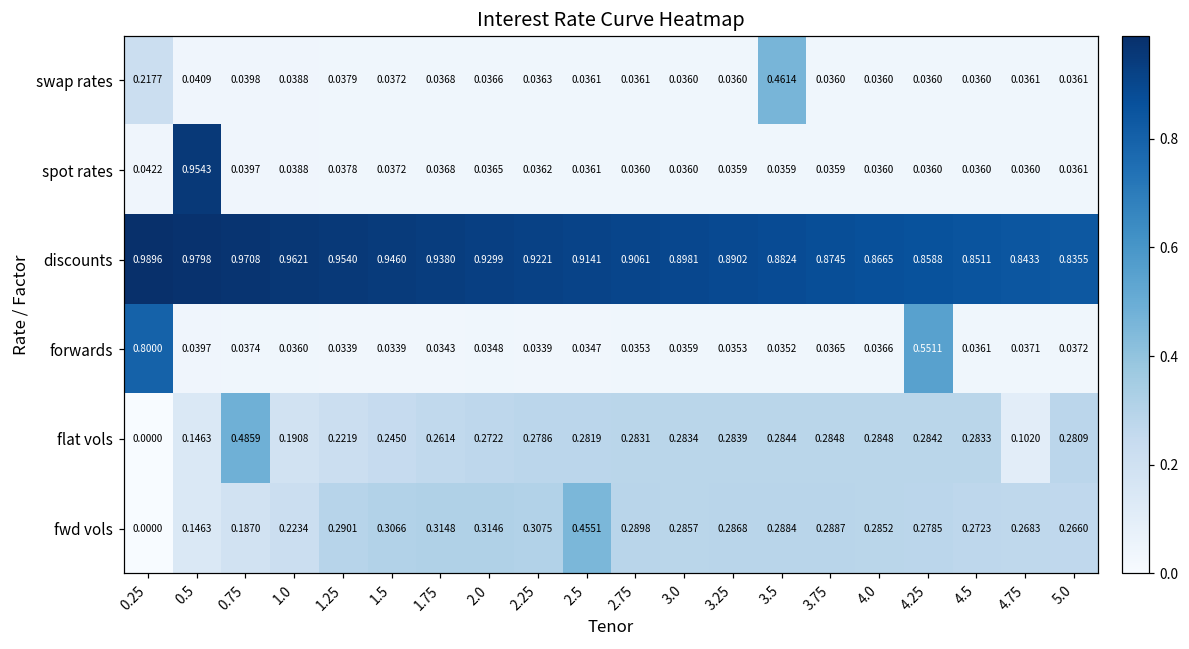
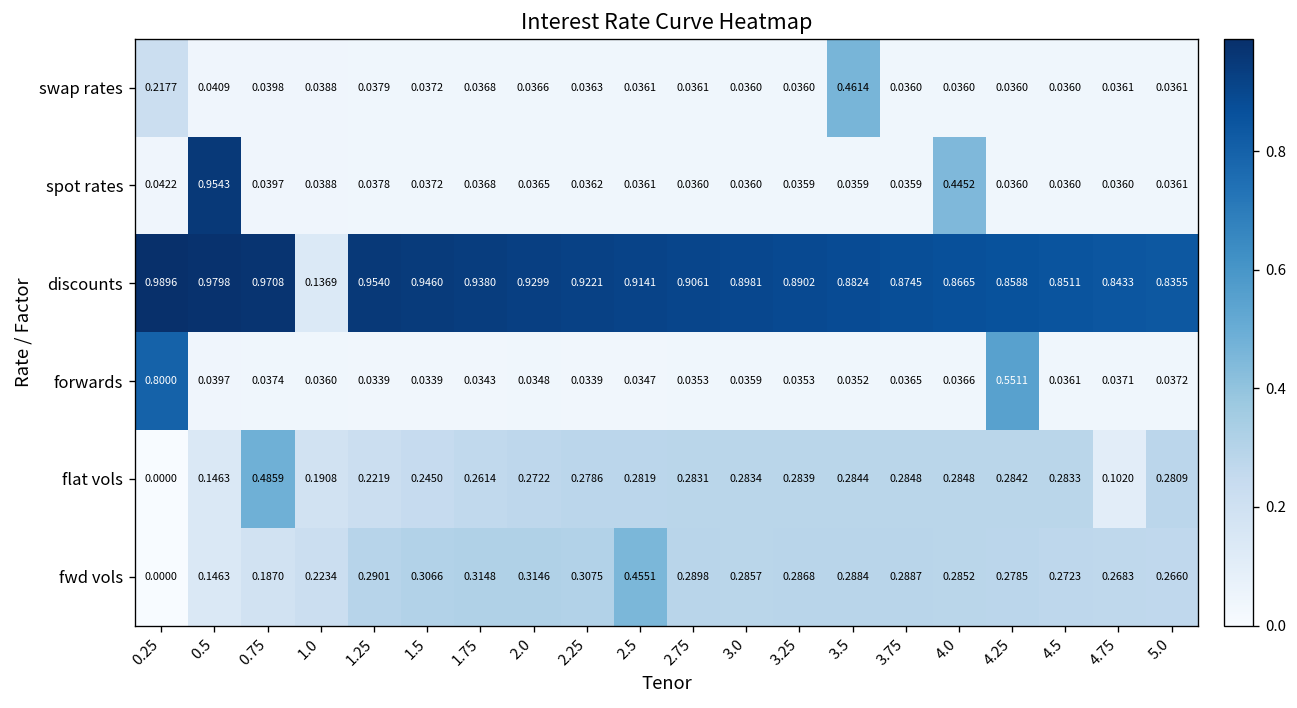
spot rates, 4.0: 0.0360 -> 0.4452
discounts, 1.0: 0.9621 -> 0.1369
